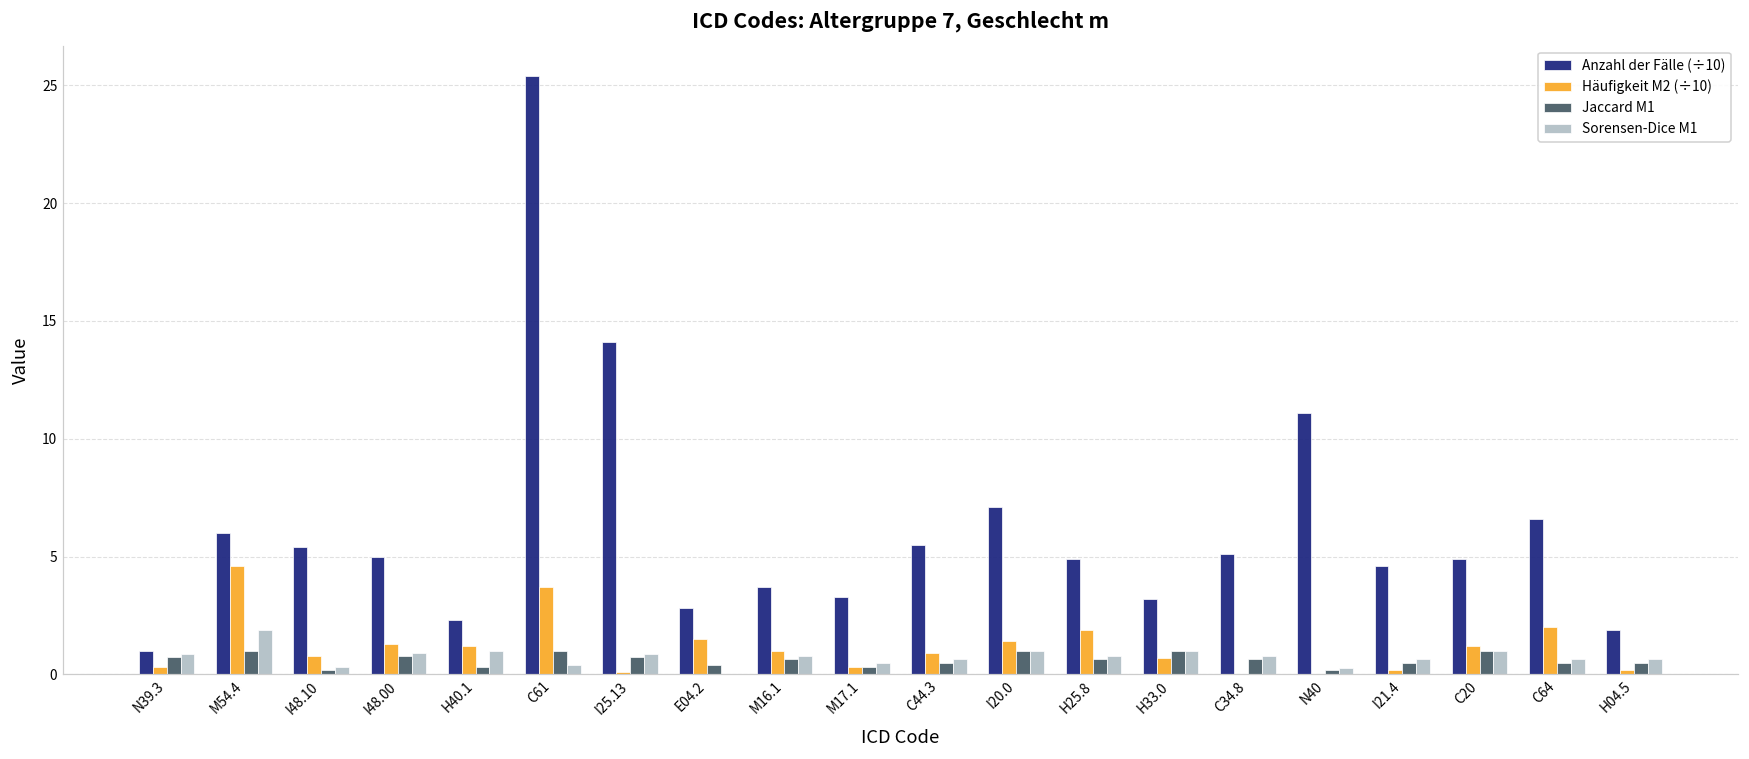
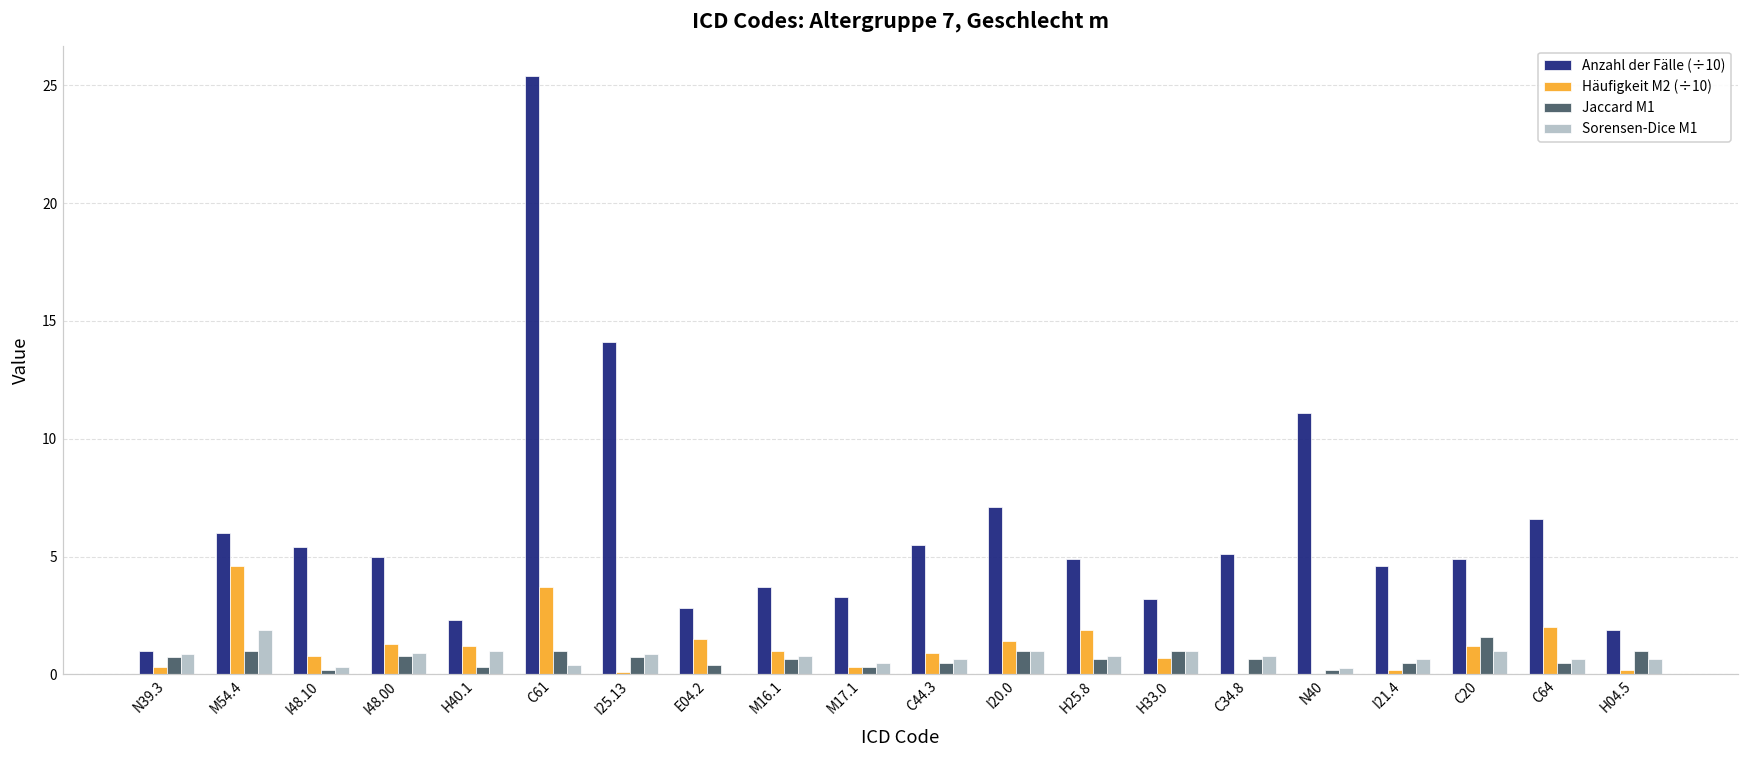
Jaccard M1, C20: 1.0 -> 1.6
Jaccard M1, H04.5: 0.5 -> 1.0
